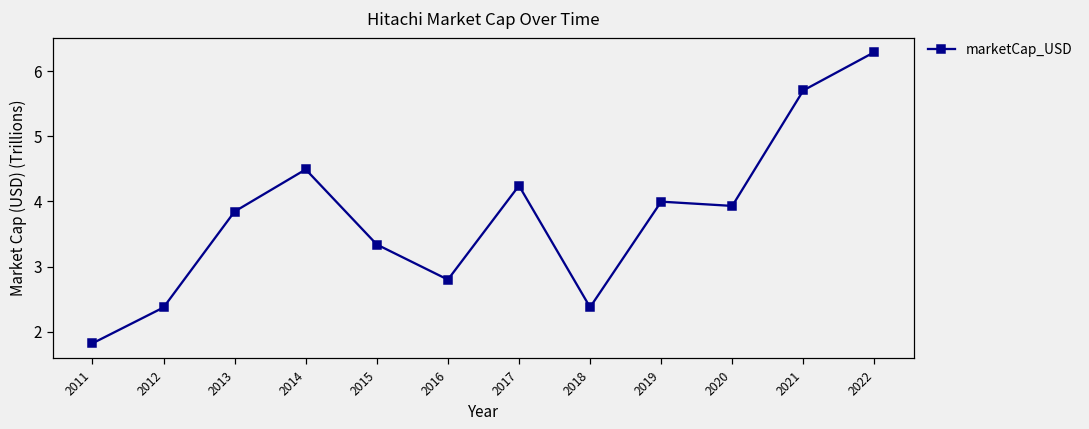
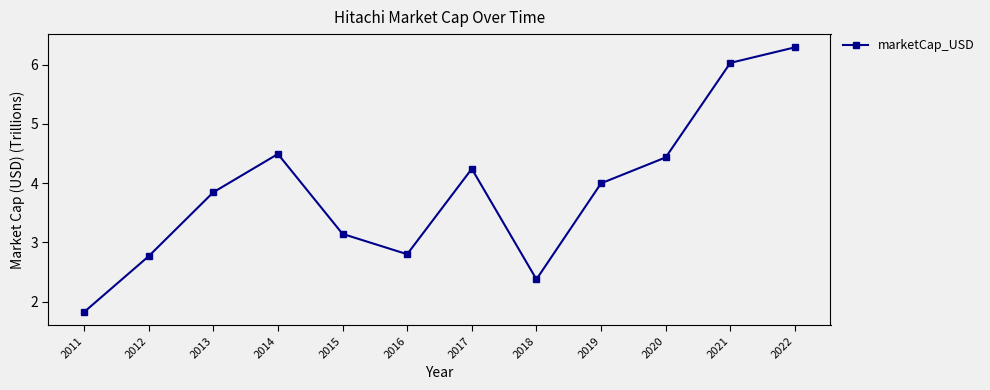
2012: 2.4 -> 2.8
2015: 3.3 -> 3.1
2020: 3.9 -> 4.4
2021: 5.7 -> 6.0
